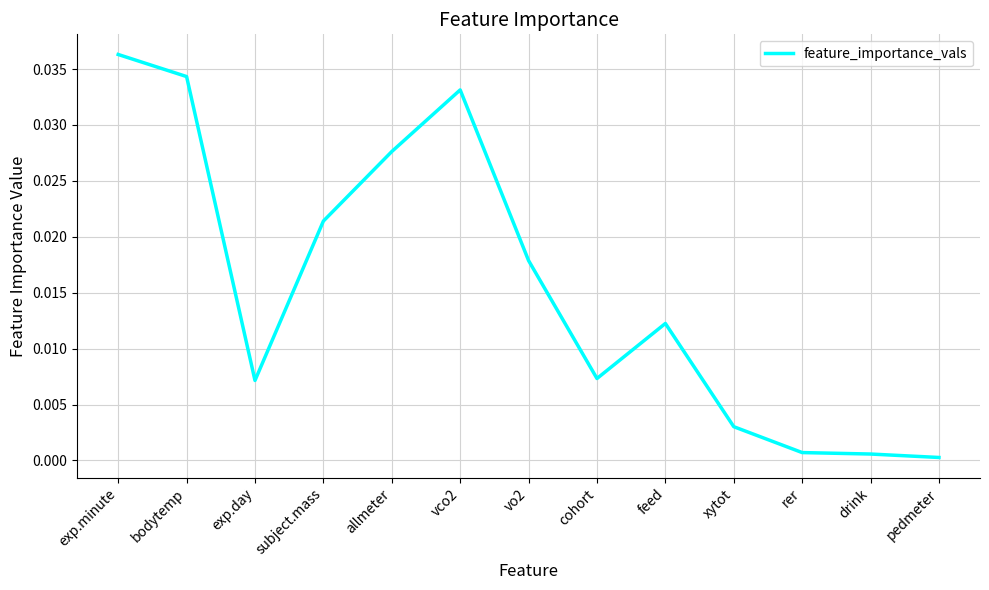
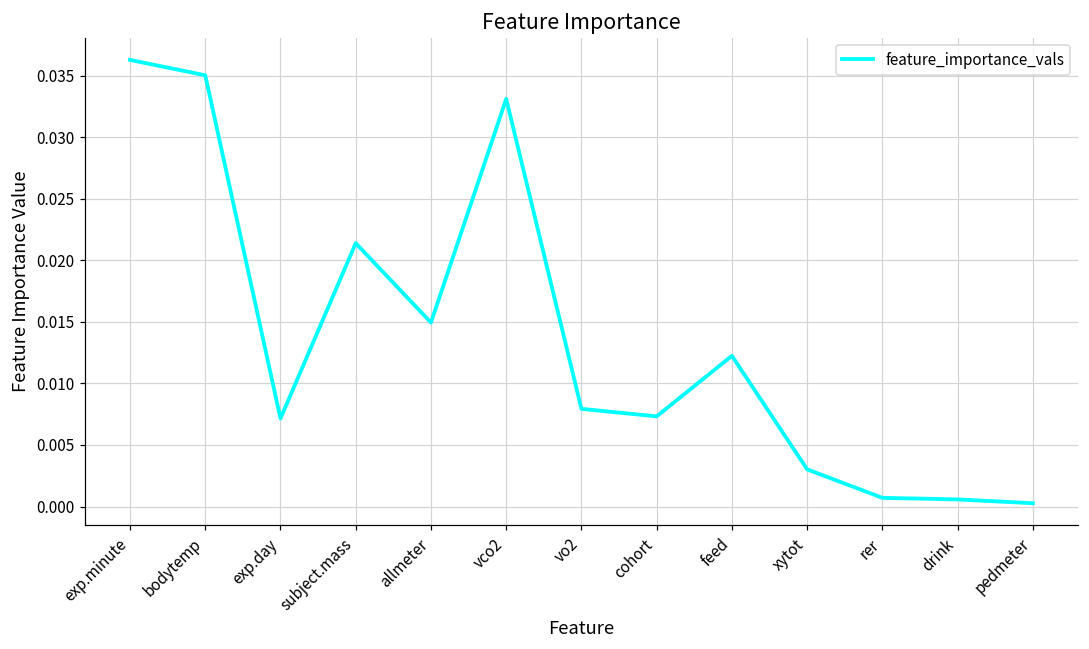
bodytemp: 0.0343 -> 0.0351
allmeter: 0.0276 -> 0.0150
vo2: 0.0179 -> 0.0079
